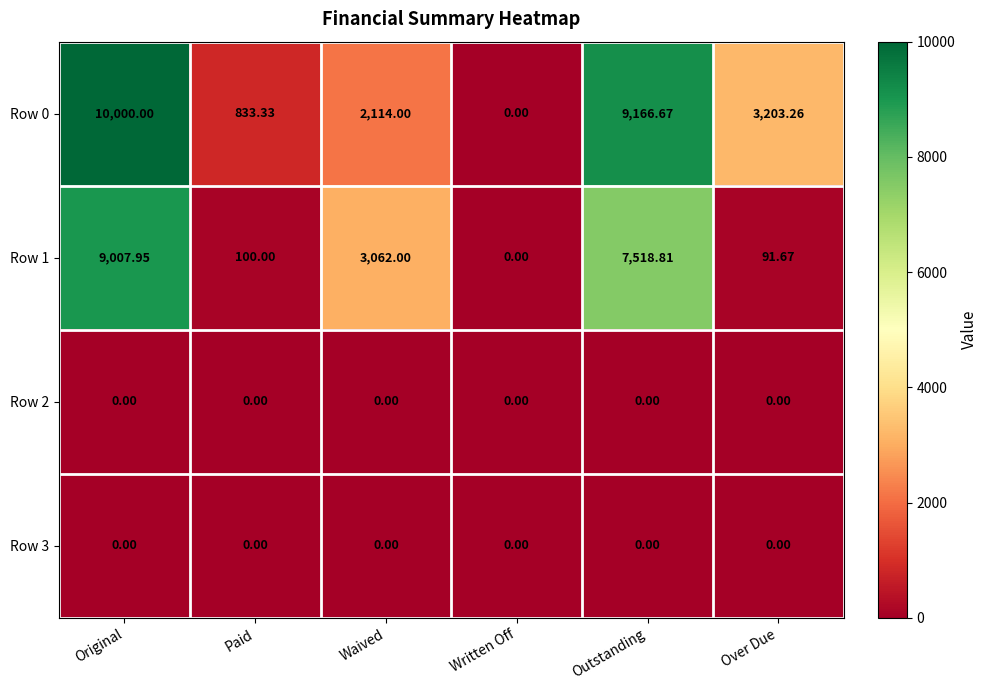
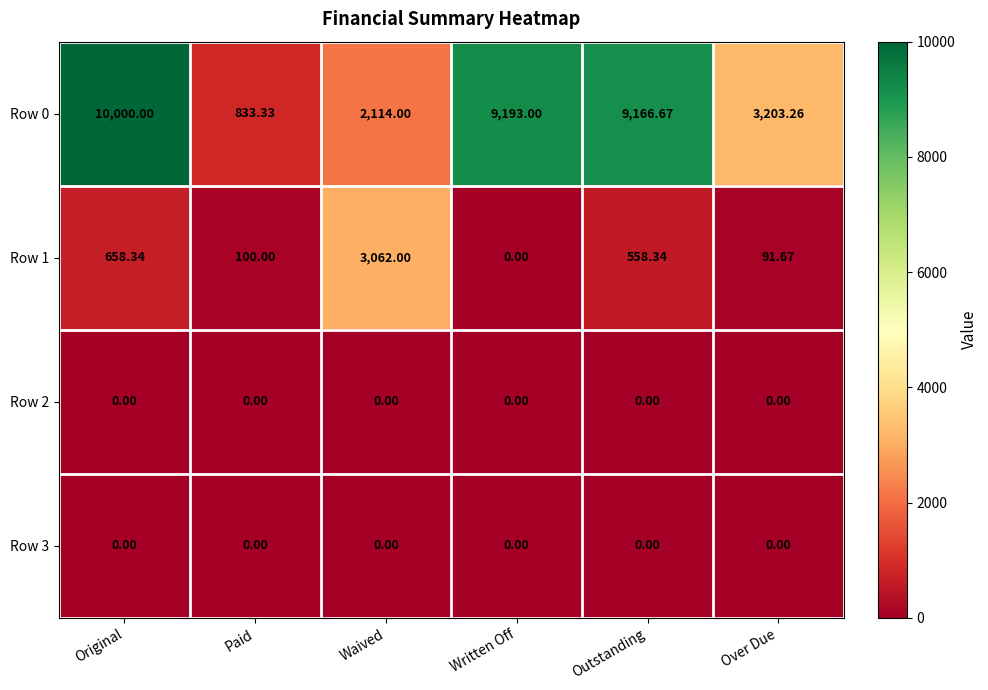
Row 0, Written Off: 0.00 -> 9,193.00
Row 1, Original: 9,007.95 -> 658.34
Row 1, Outstanding: 7,518.81 -> 558.34
